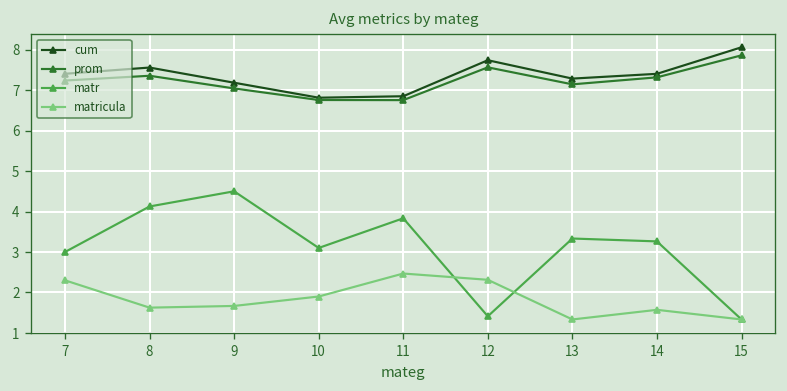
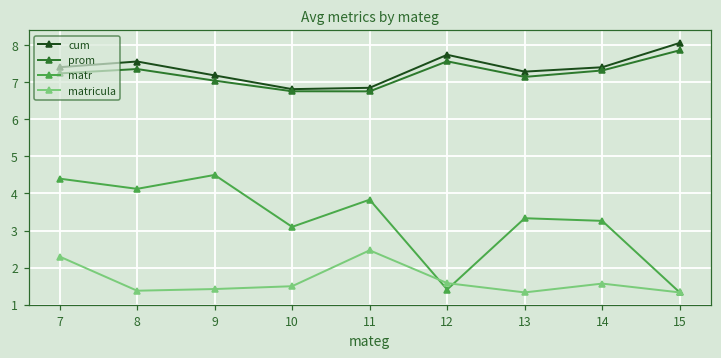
matr, 7: 3.0 -> 4.4
matricula, 8: 1.6 -> 1.4
matricula, 9: 1.7 -> 1.4
matricula, 10: 1.9 -> 1.5
matricula, 12: 2.3 -> 1.6
